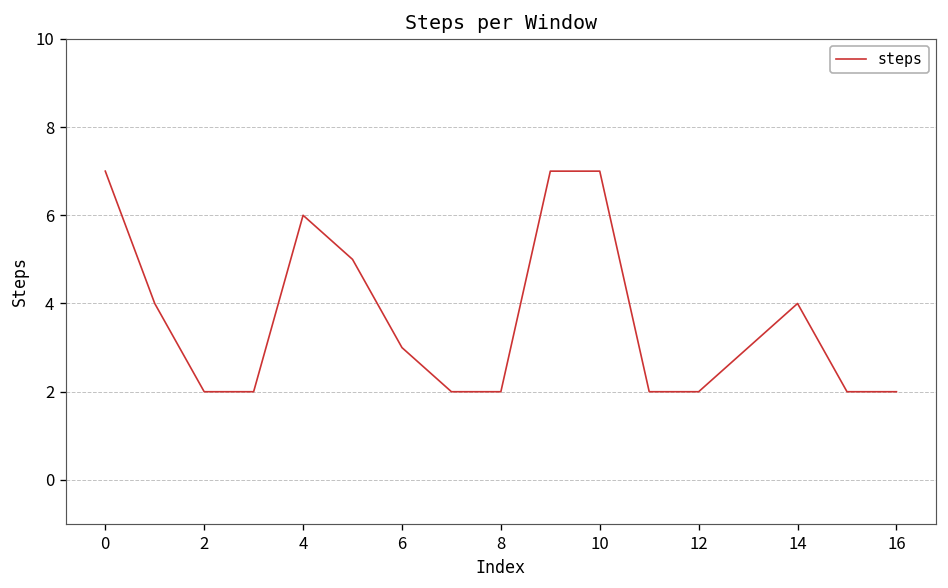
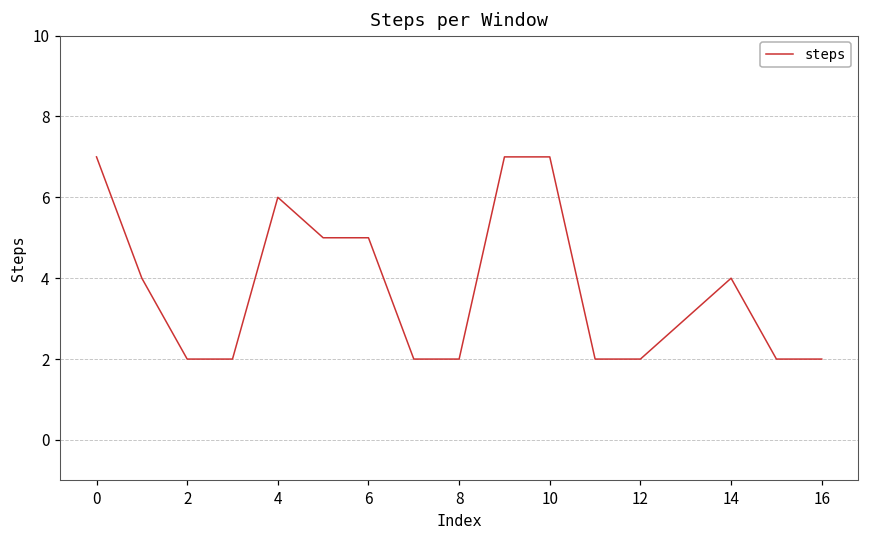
6: 3 -> 5
